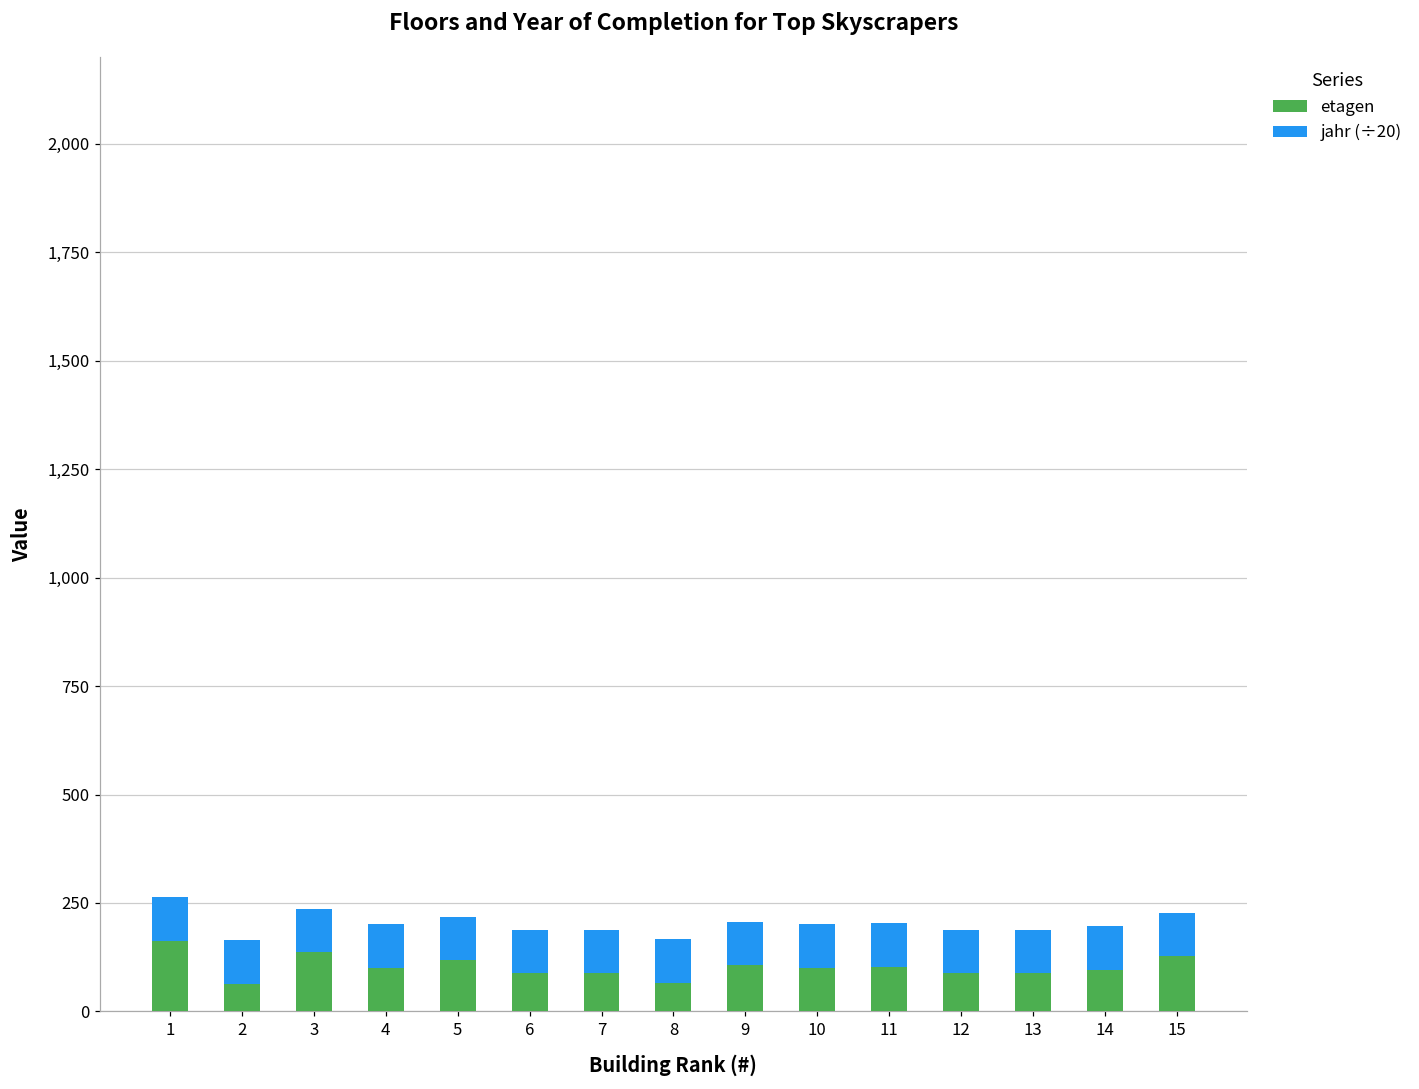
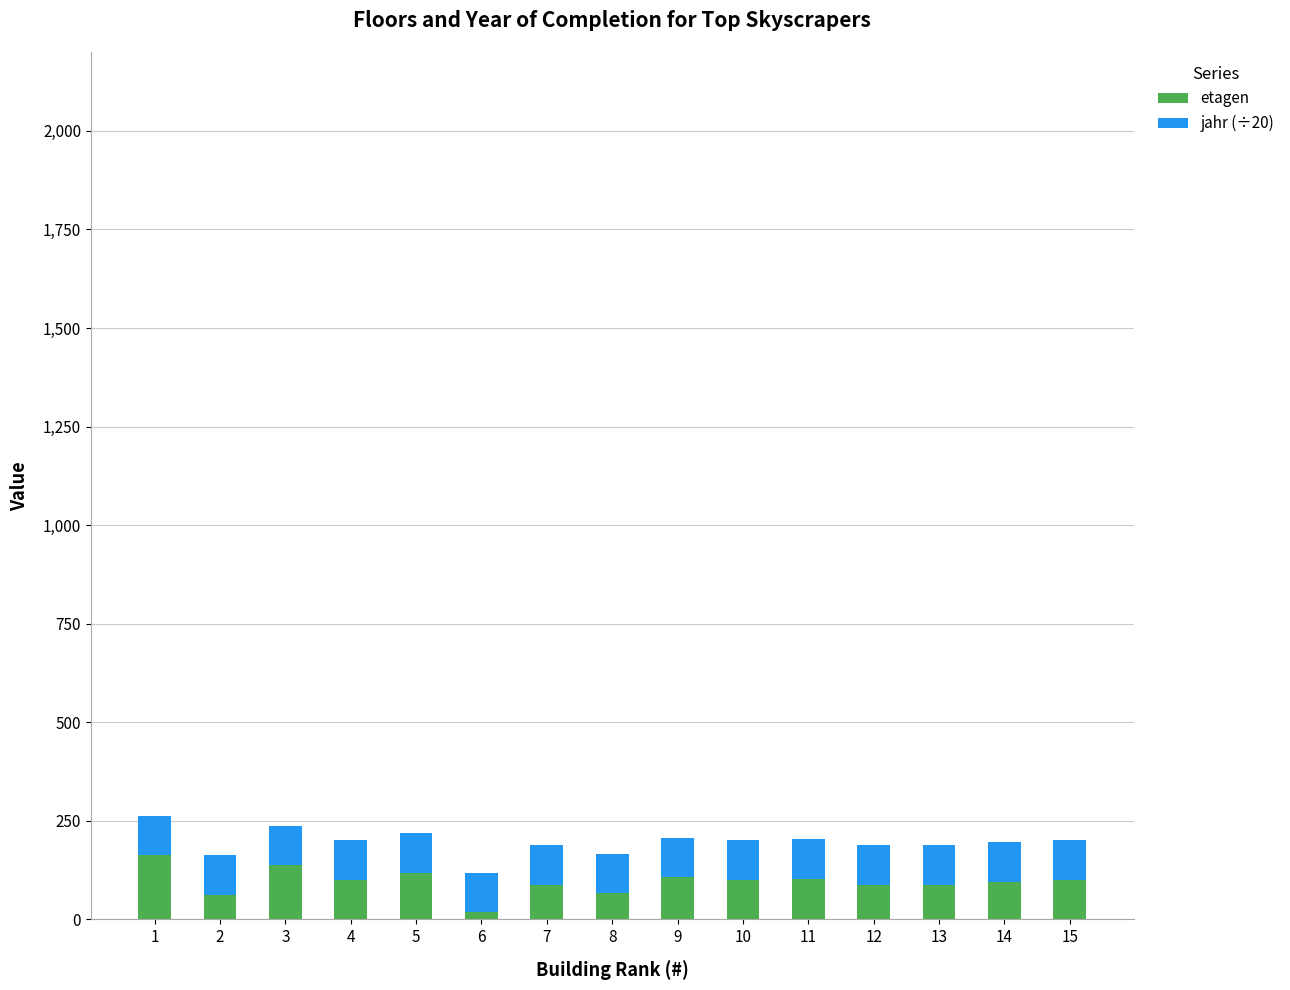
etagen, 6: 90 -> 20
etagen, 15: 130 -> 100
